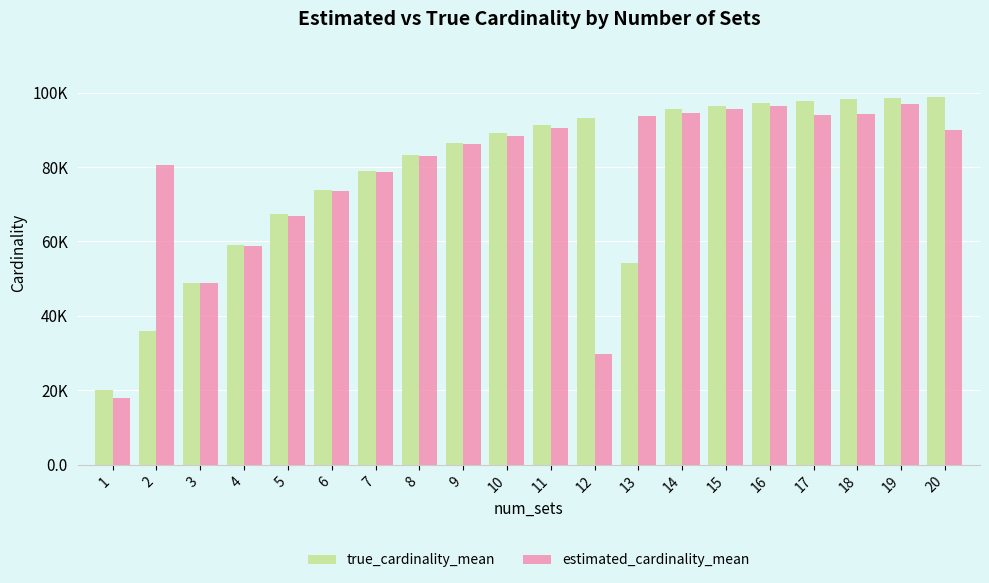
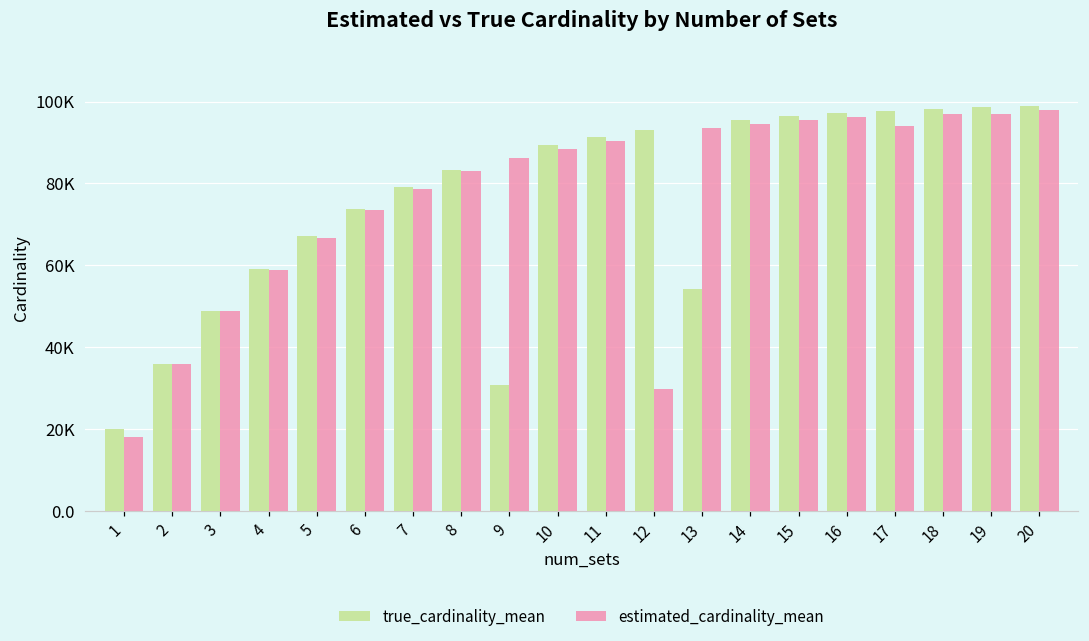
estimated_cardinality_mean, 2: 81000 -> 36000
true_cardinality_mean, 9: 87000 -> 31000
estimated_cardinality_mean, 18: 94000 -> 97000
estimated_cardinality_mean, 20: 90000 -> 98000
